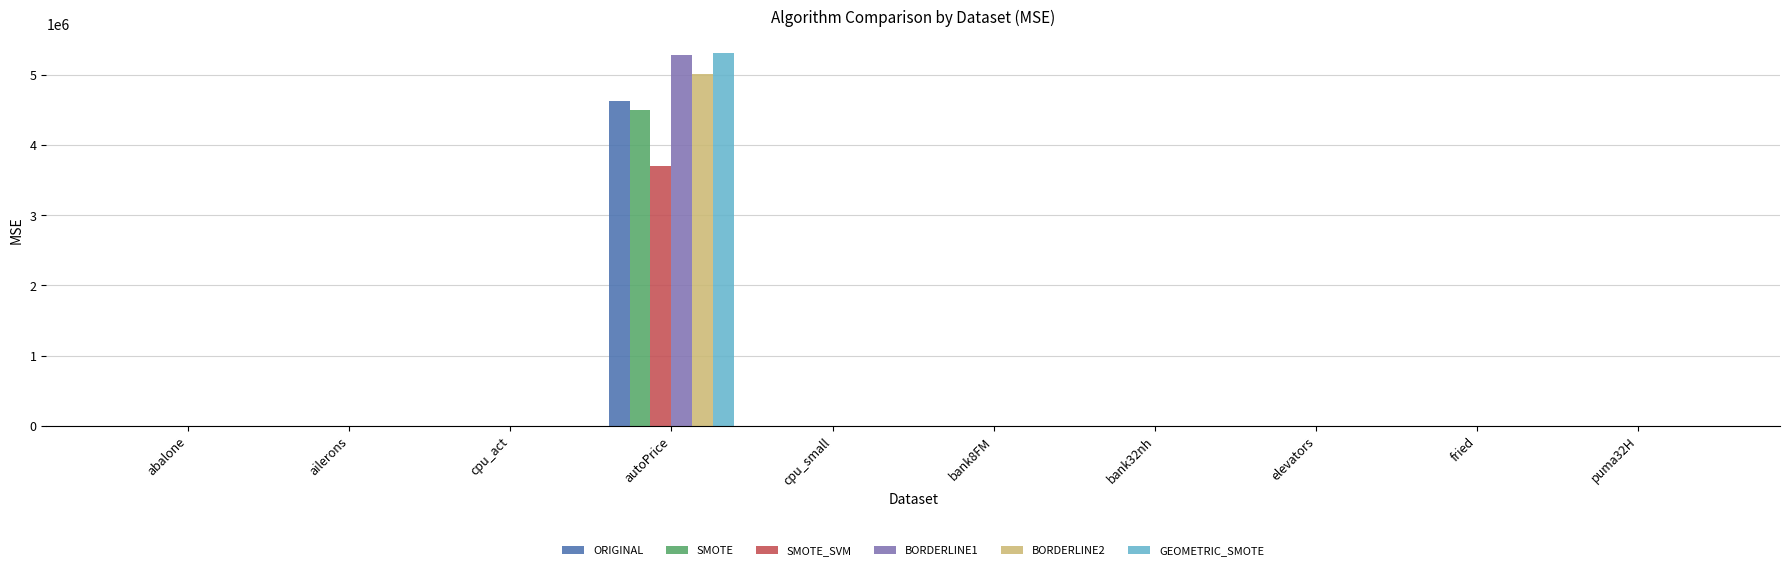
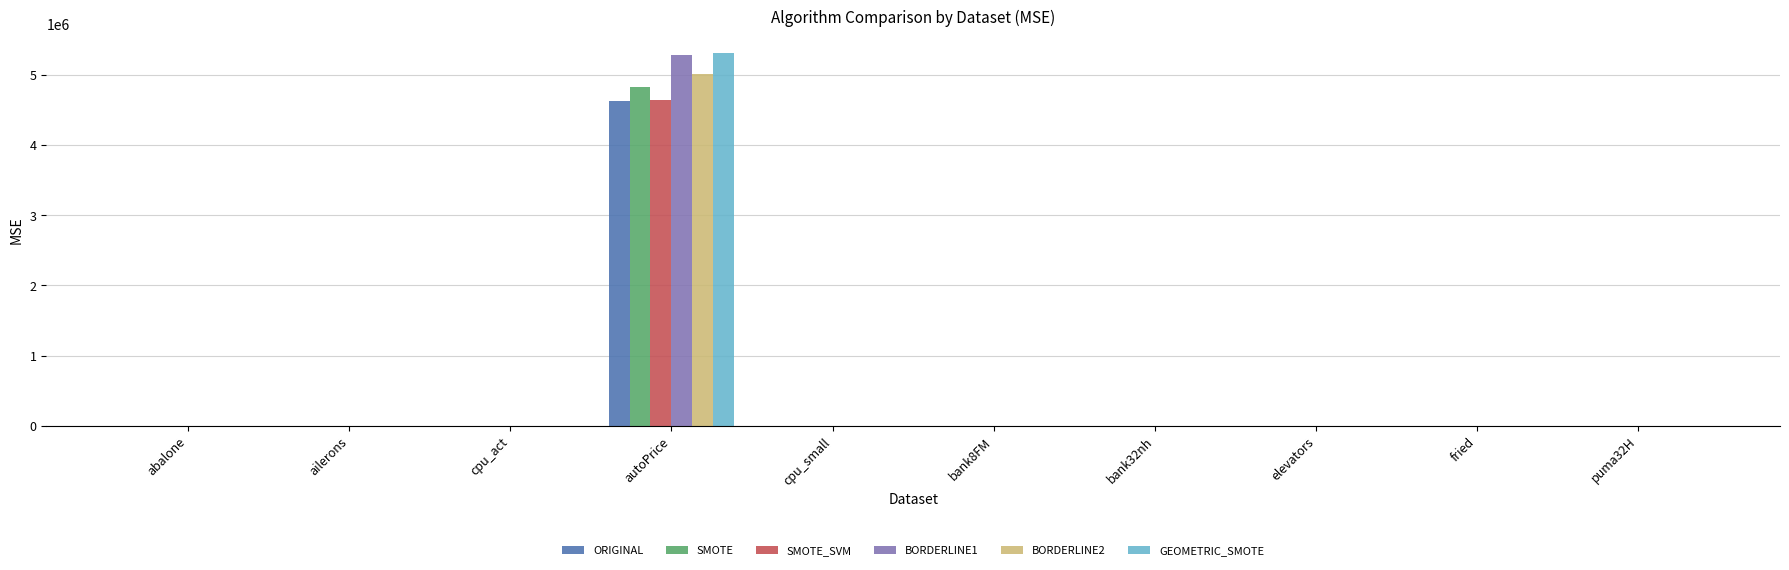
SMOTE, autoPrice: 4500000 -> 4800000
SMOTE_SVM, autoPrice: 3700000 -> 4600000
